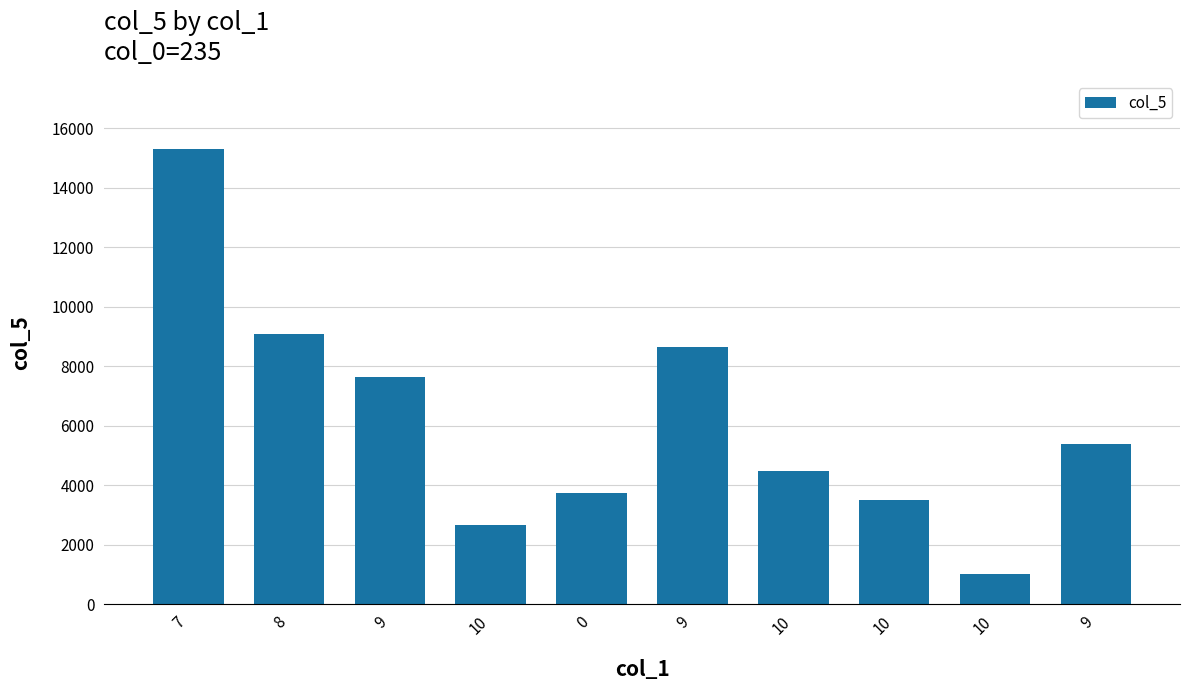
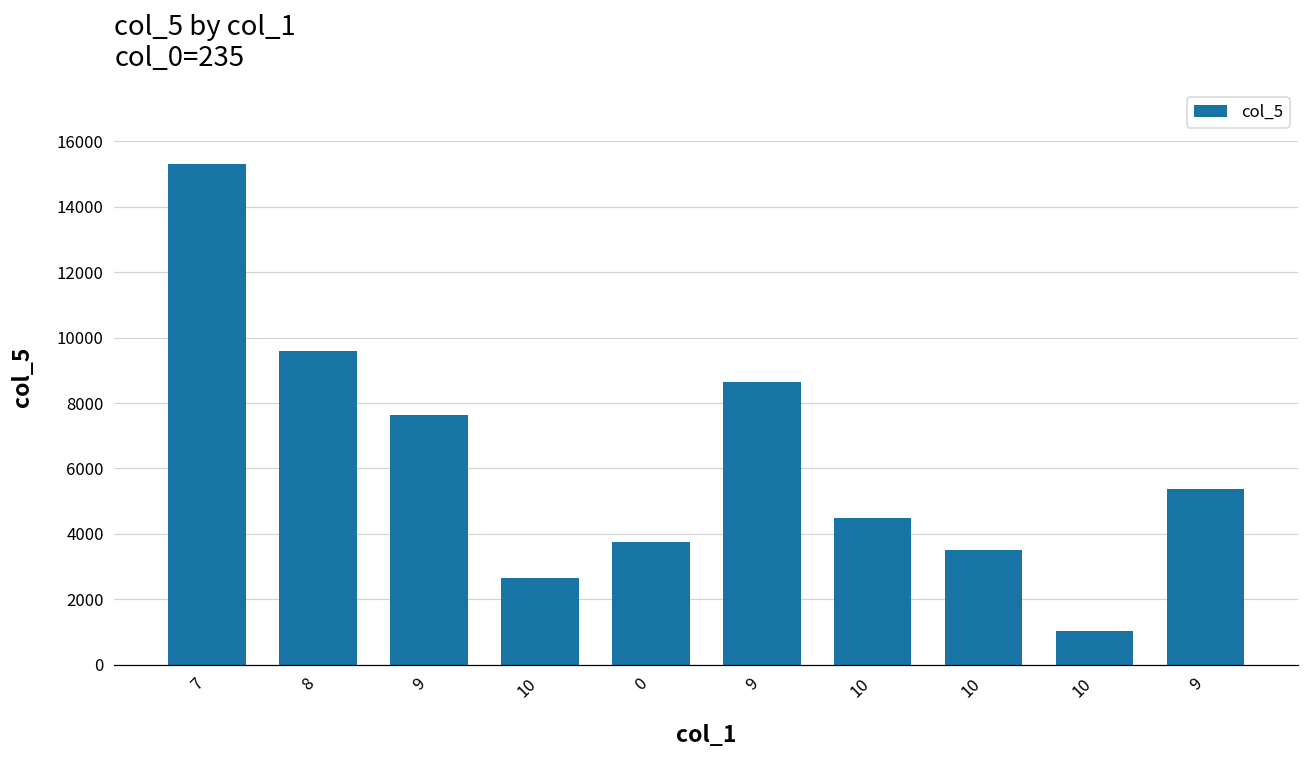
8: 9100 -> 9600
